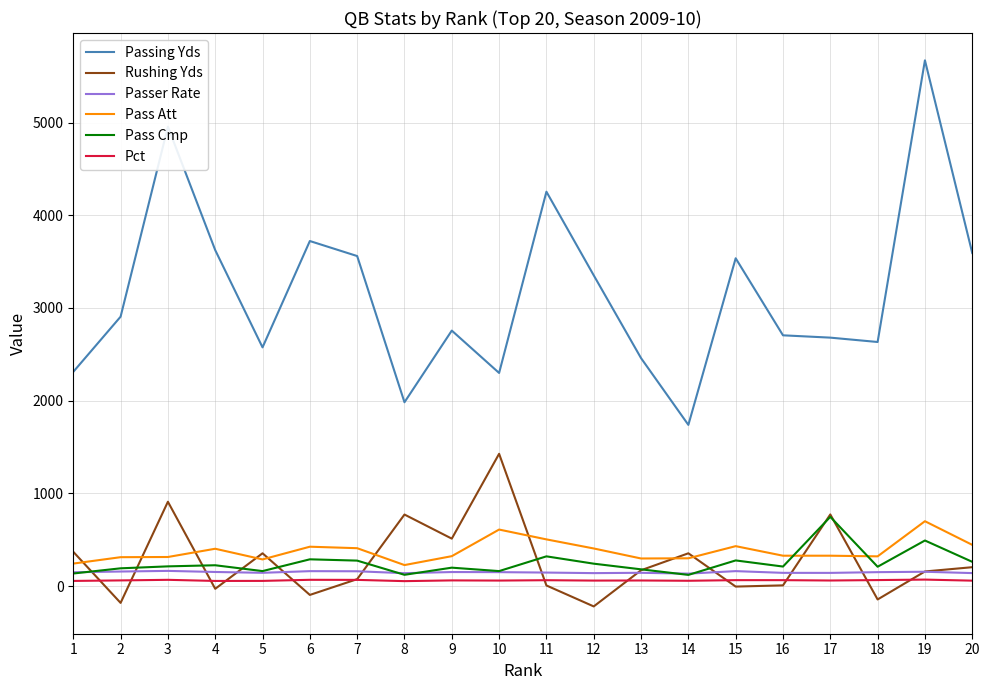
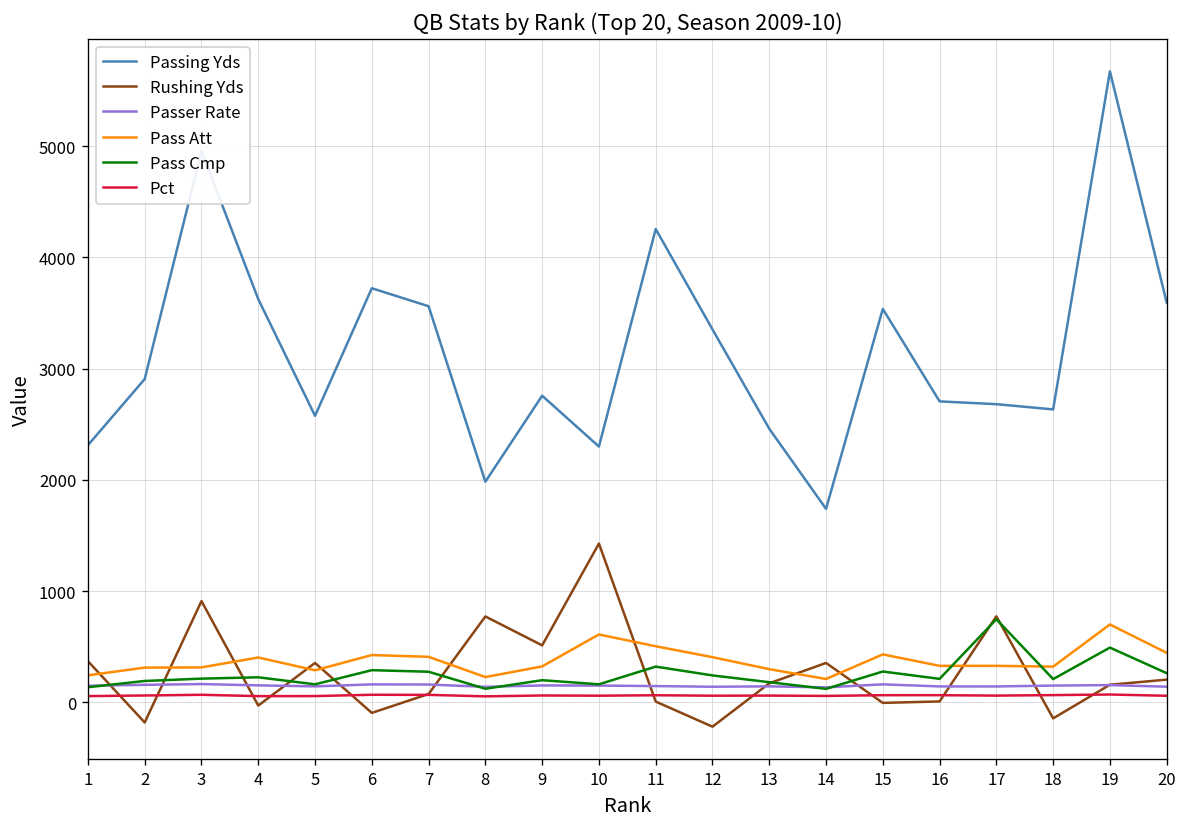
Pass Att, 14: 300 -> 200
